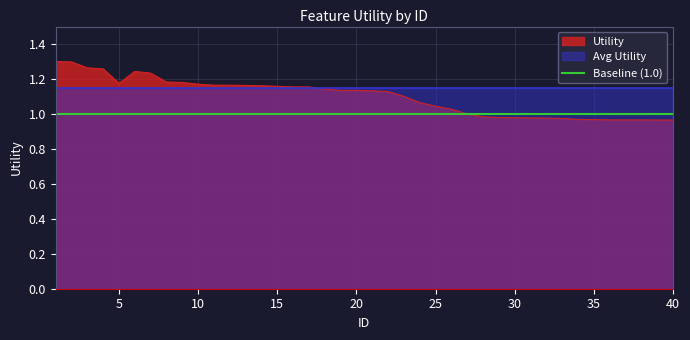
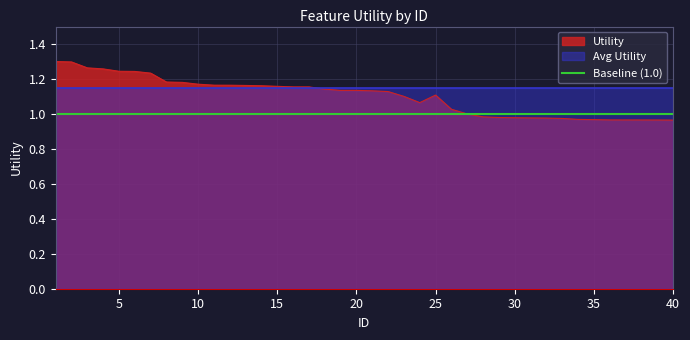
Utility, 5: 1.18 -> 1.24
Utility, 25: 1.04 -> 1.11
